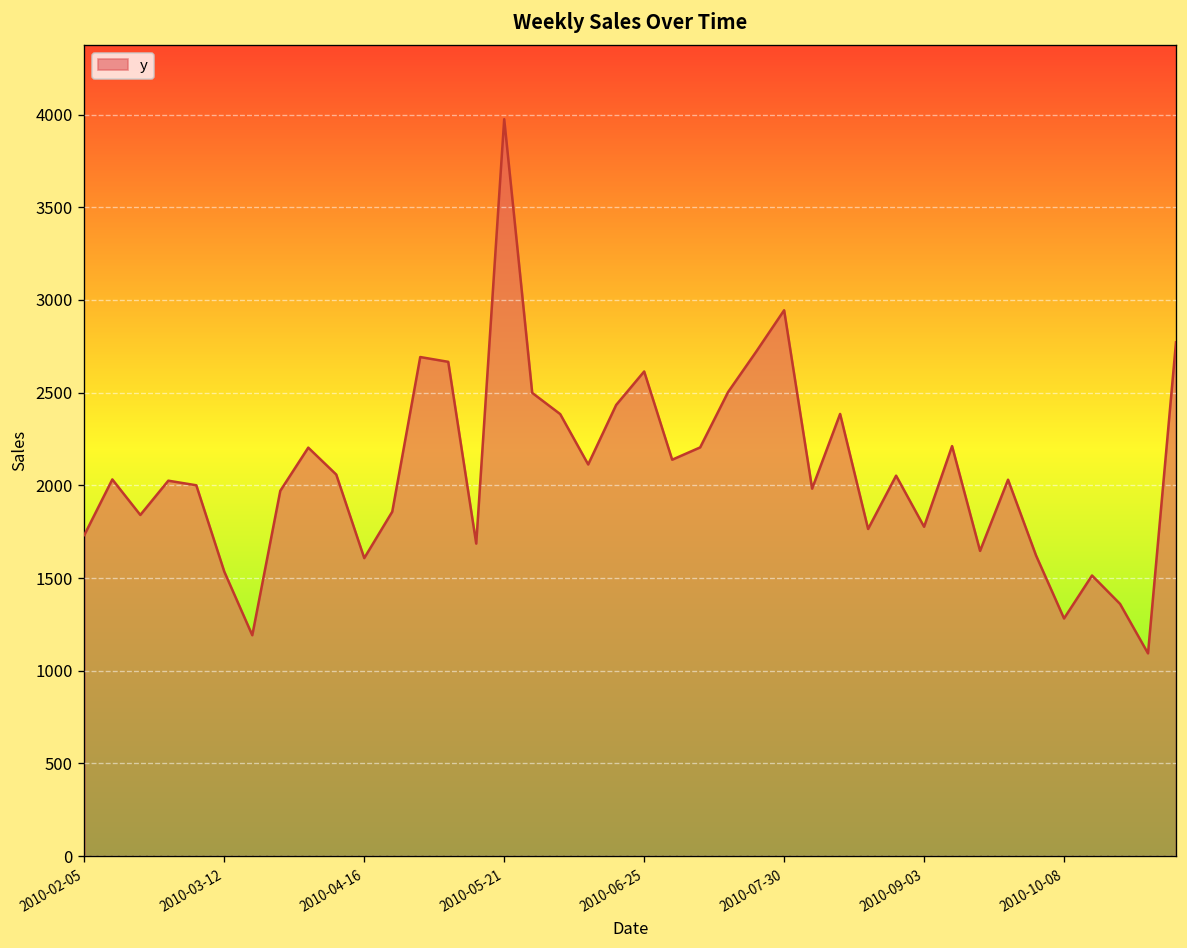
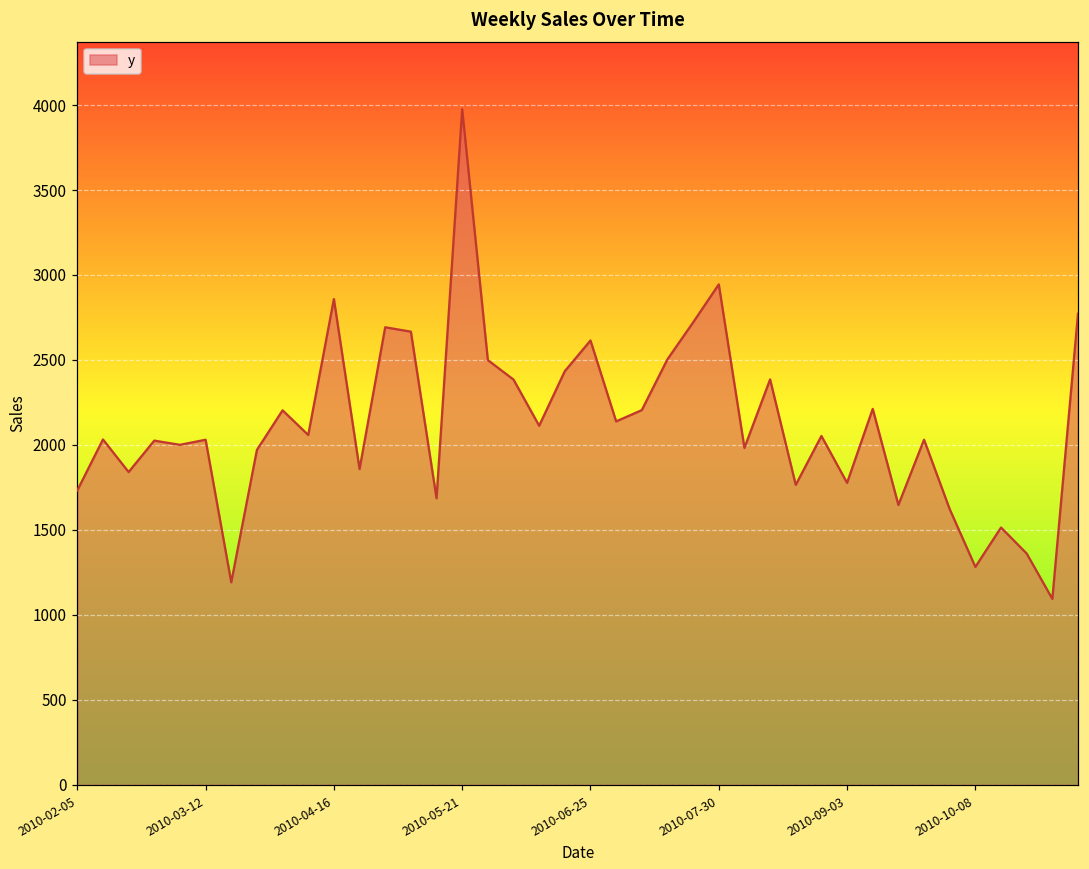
2010-03-12: 1530 -> 2030
2010-04-16: 1610 -> 2860
